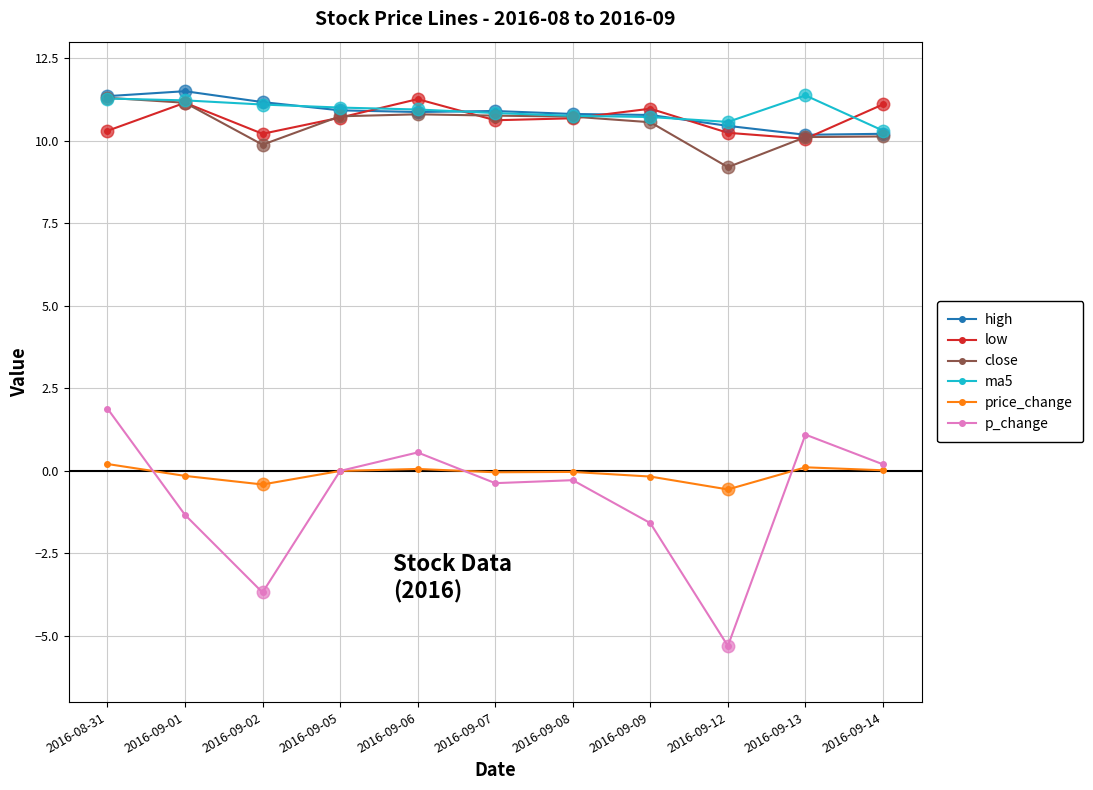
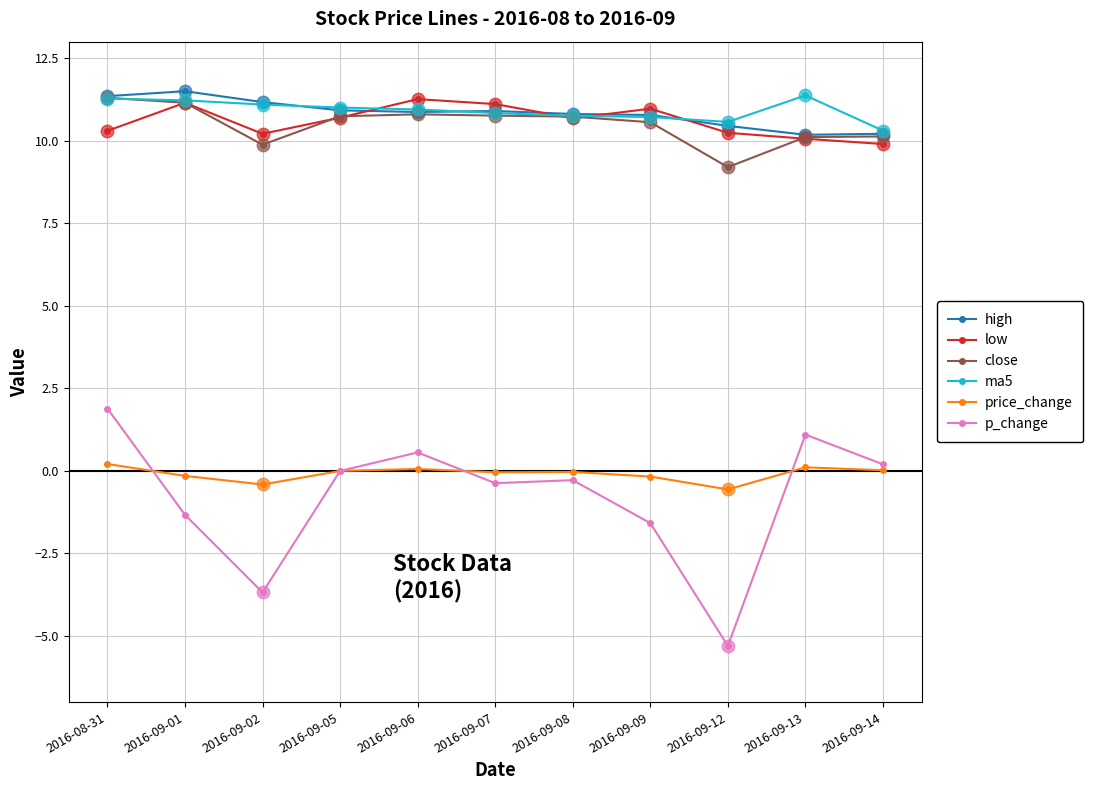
low, 2016-09-07: 10.6 -> 11.1
low, 2016-09-14: 11.1 -> 9.9
